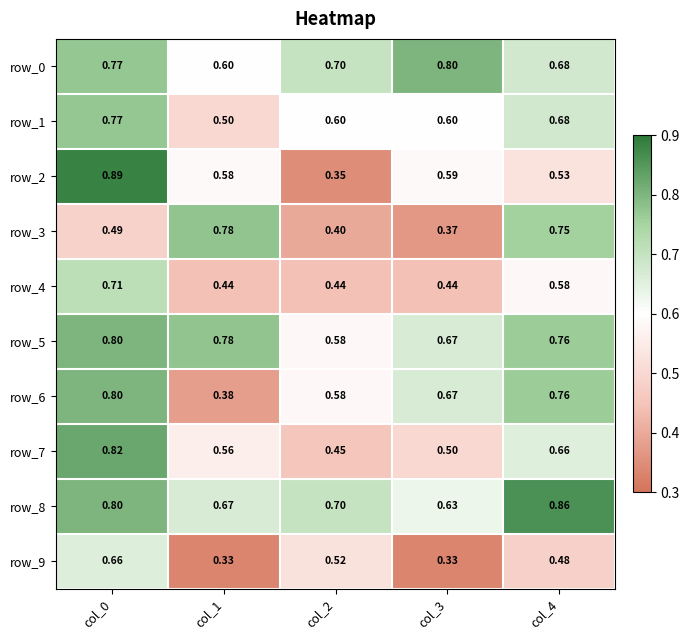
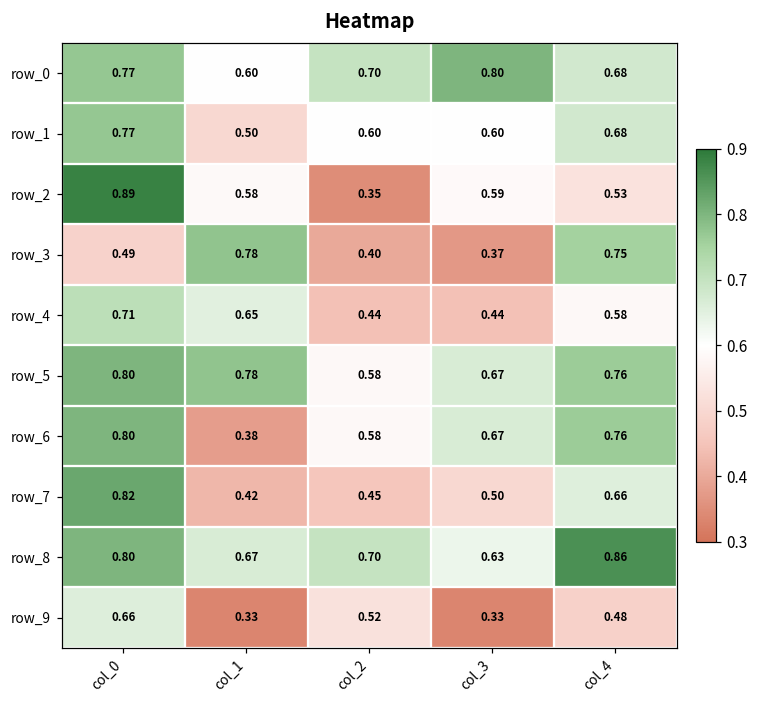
row_4, col_1: 0.44 -> 0.65
row_7, col_1: 0.56 -> 0.42
